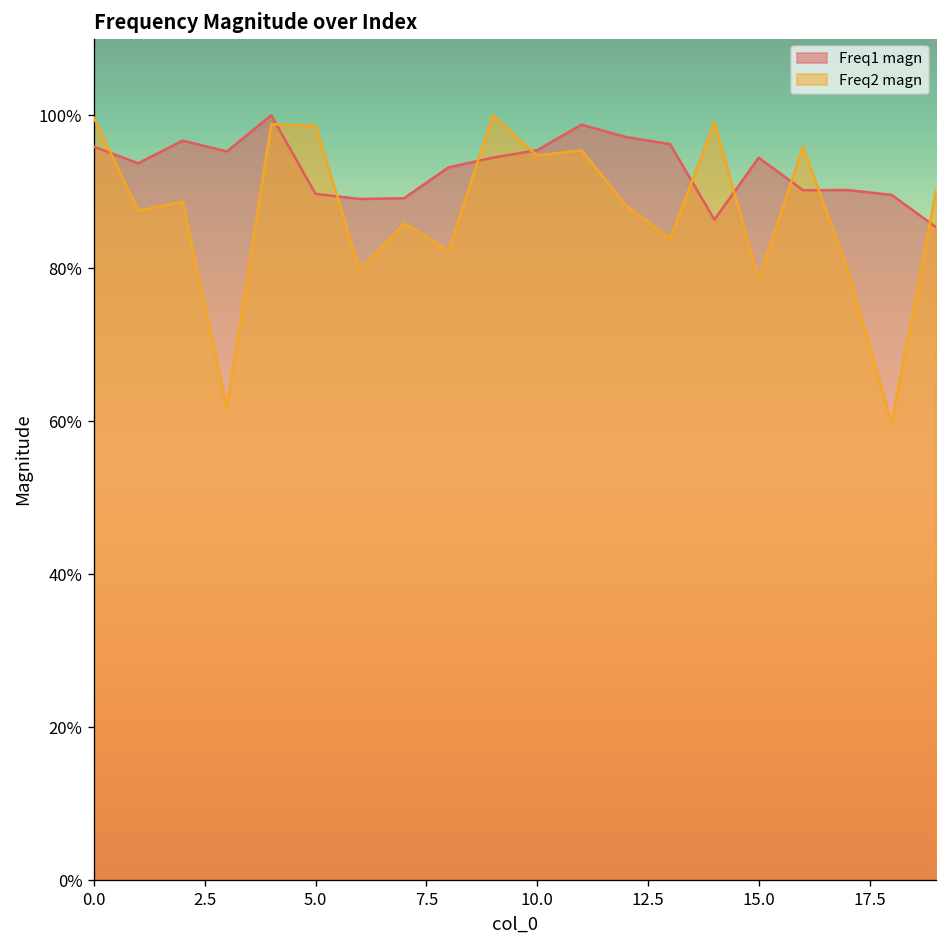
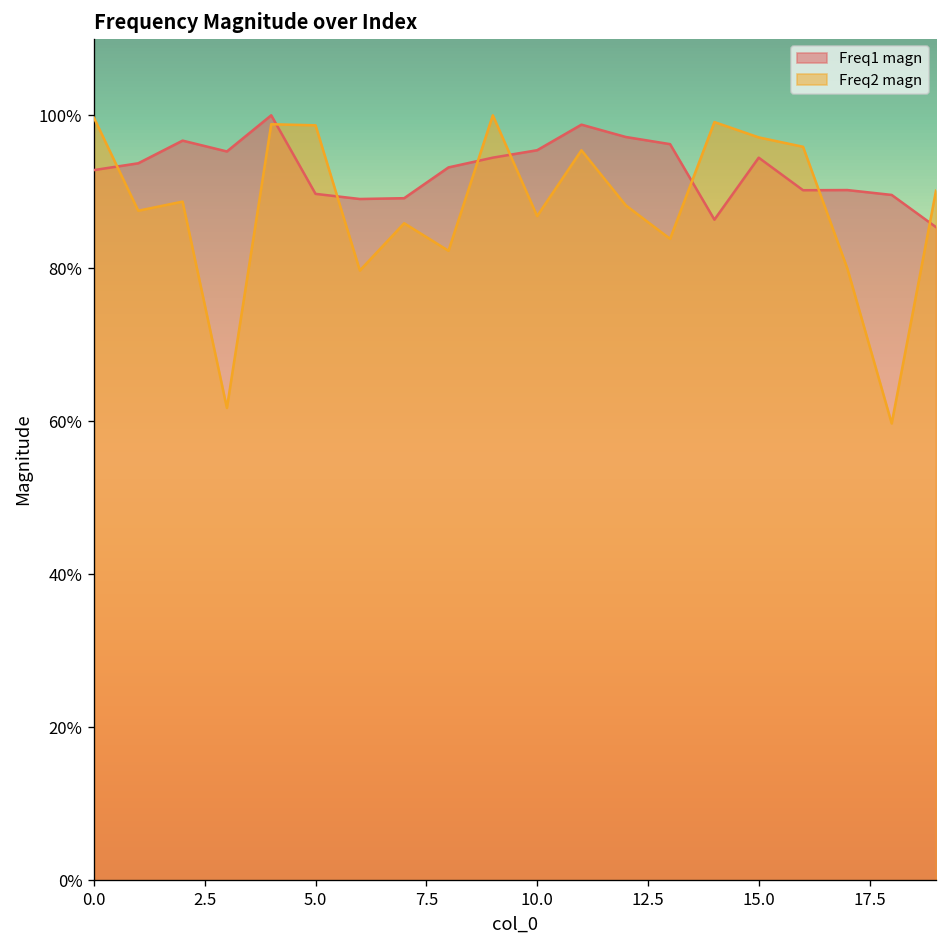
Freq1 magn, 0.0: 96% -> 93%
Freq2 magn, 10.0: 95% -> 87%
Freq2 magn, 15.0: 79% -> 97%
